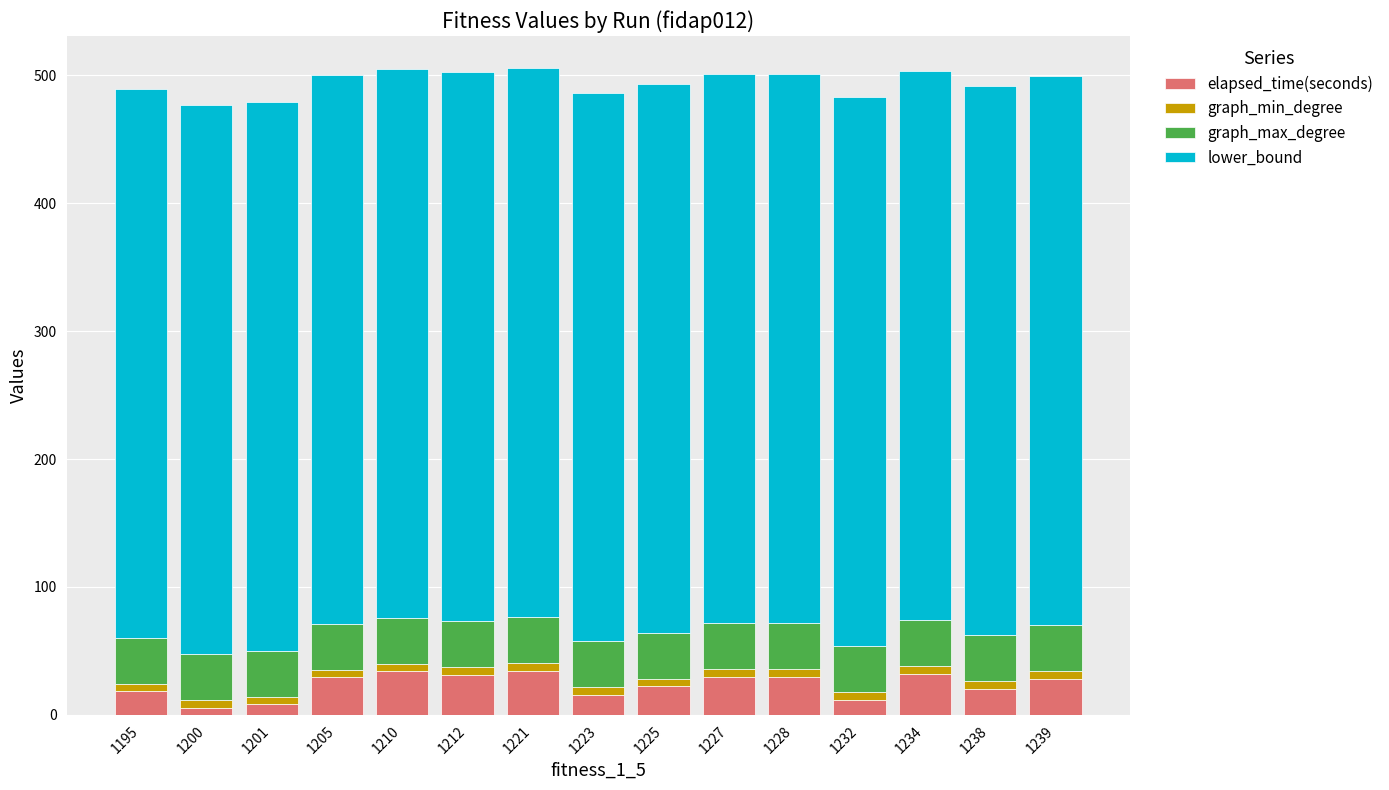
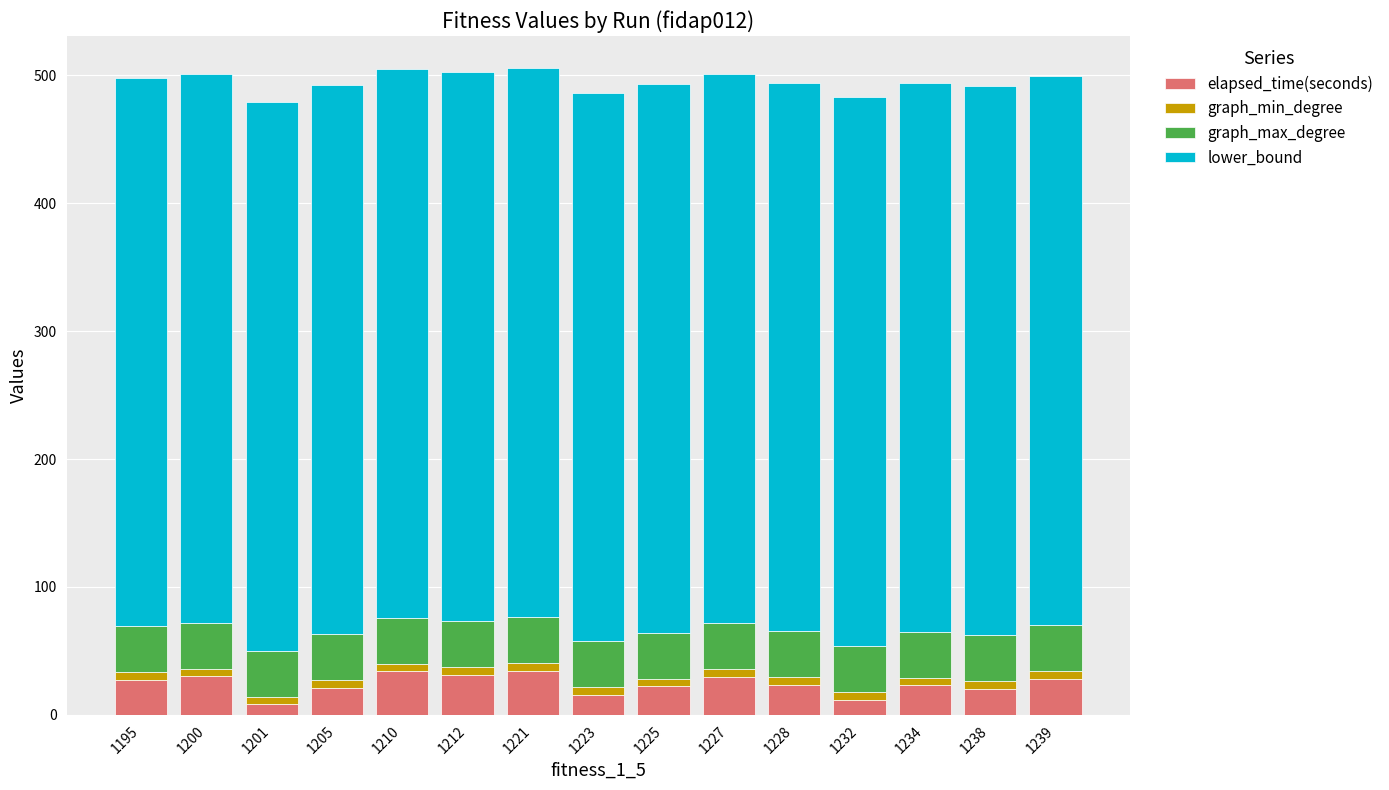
elapsed_time(seconds), 1195: 18 -> 27
elapsed_time(seconds), 1200: 5 -> 30
elapsed_time(seconds), 1205: 29 -> 21
elapsed_time(seconds), 1228: 30 -> 23
elapsed_time(seconds), 1234: 32 -> 23
